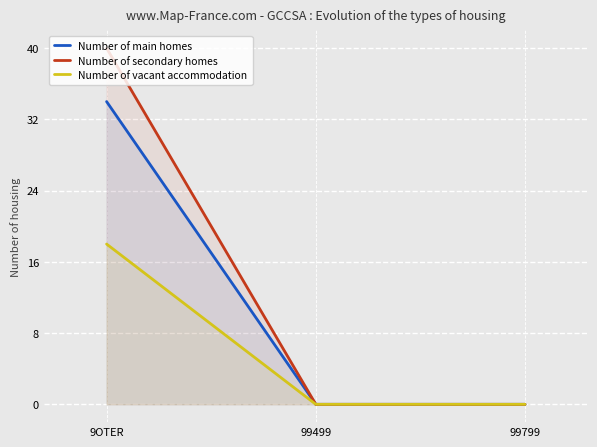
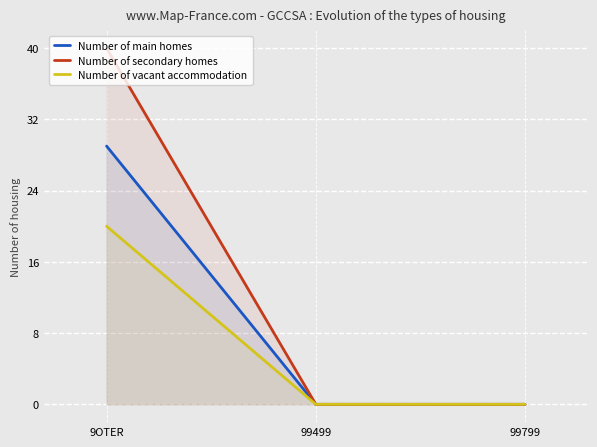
Number of main homes, 9OTER: 34 -> 29
Number of vacant accommodation, 9OTER: 18 -> 20
